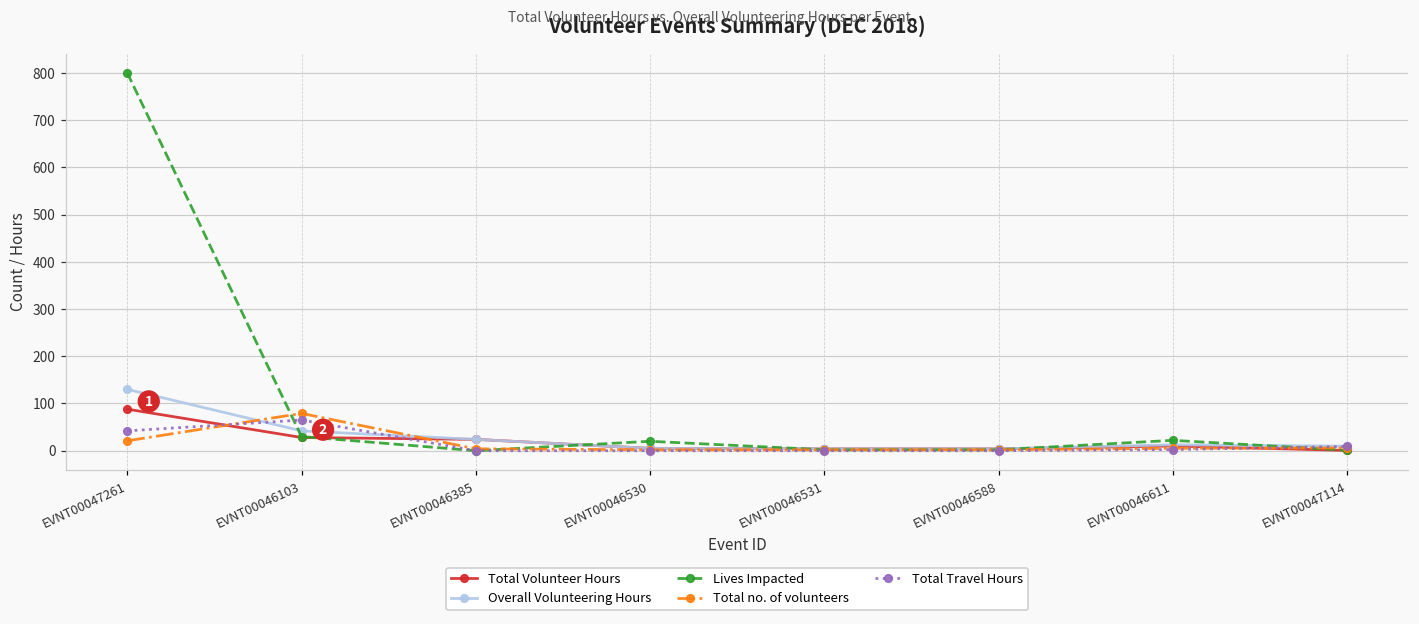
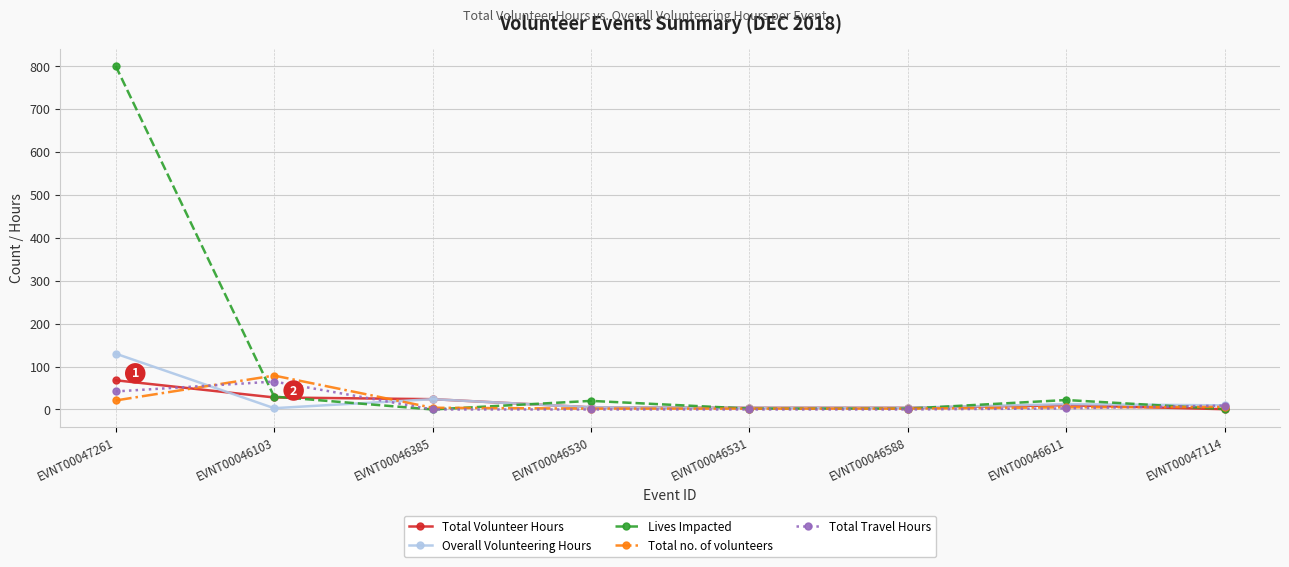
Total Volunteer Hours, EVNT00047261: 90 -> 70
Overall Volunteering Hours, EVNT00046103: 40 -> 0
